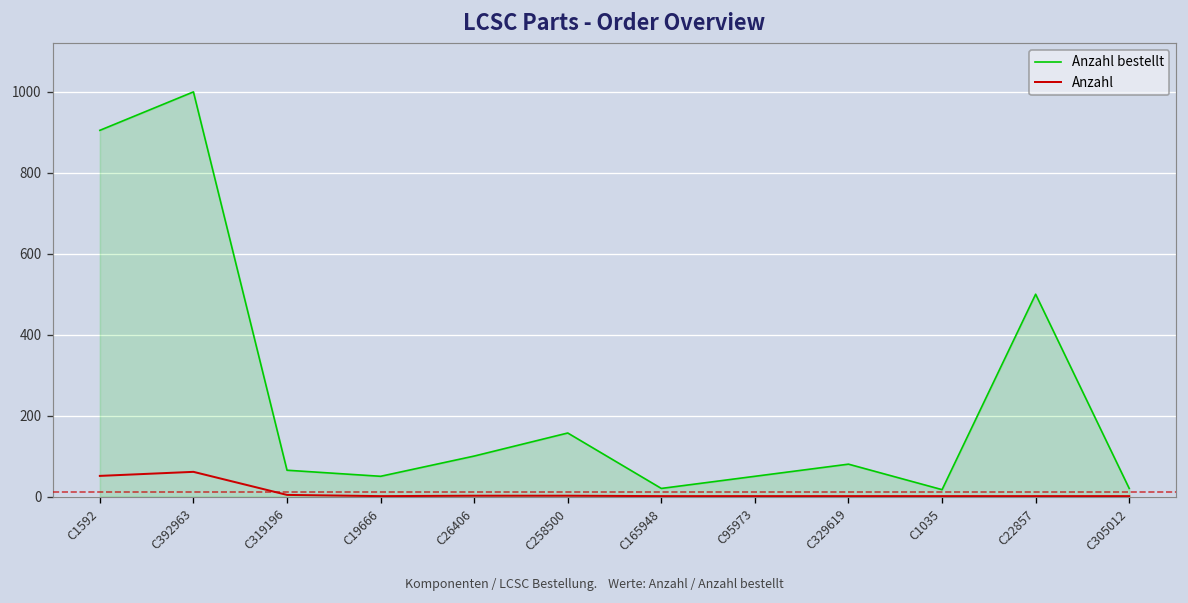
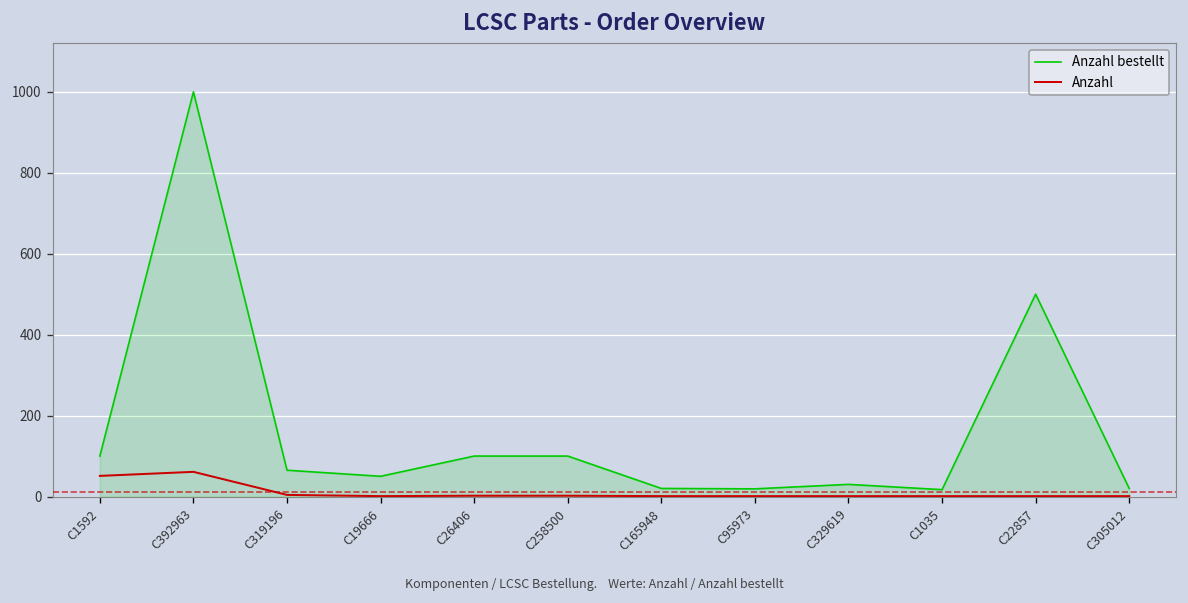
Anzahl bestellt, C1592: 910 -> 100
Anzahl bestellt, C258500: 160 -> 100
Anzahl bestellt, C95973: 50 -> 20
Anzahl bestellt, C329619: 80 -> 30
